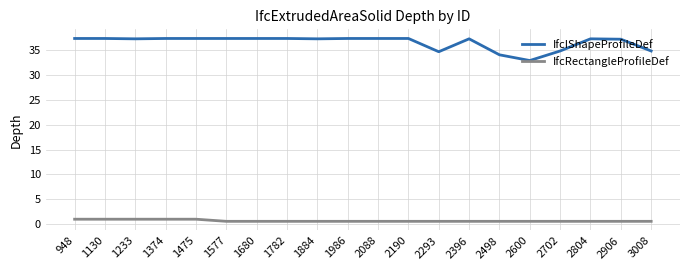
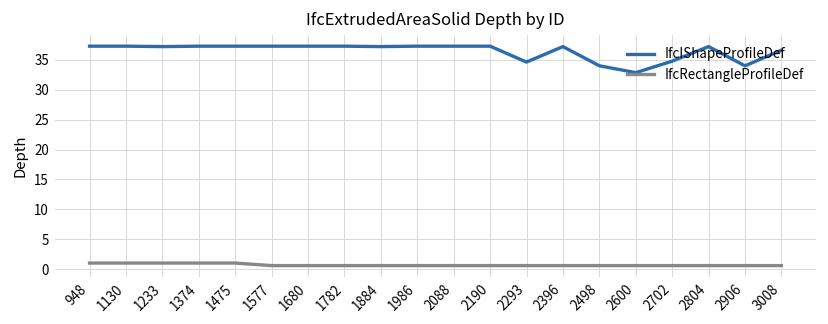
IfcIShapeProfileDef, 2906: 37 -> 34
IfcIShapeProfileDef, 3008: 35 -> 37
